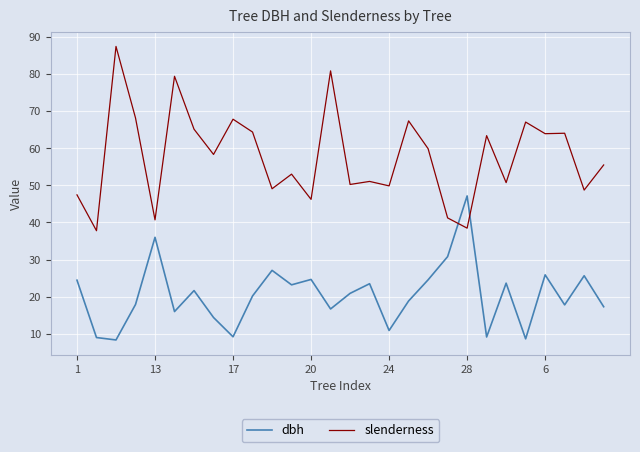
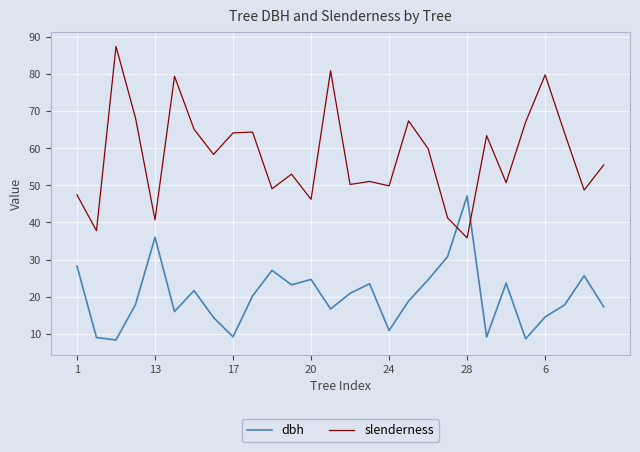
dbh, 1: 24 -> 28
slenderness, 17: 68 -> 64
slenderness, 28: 38 -> 36
dbh, 6: 26 -> 15
slenderness, 6: 64 -> 80
